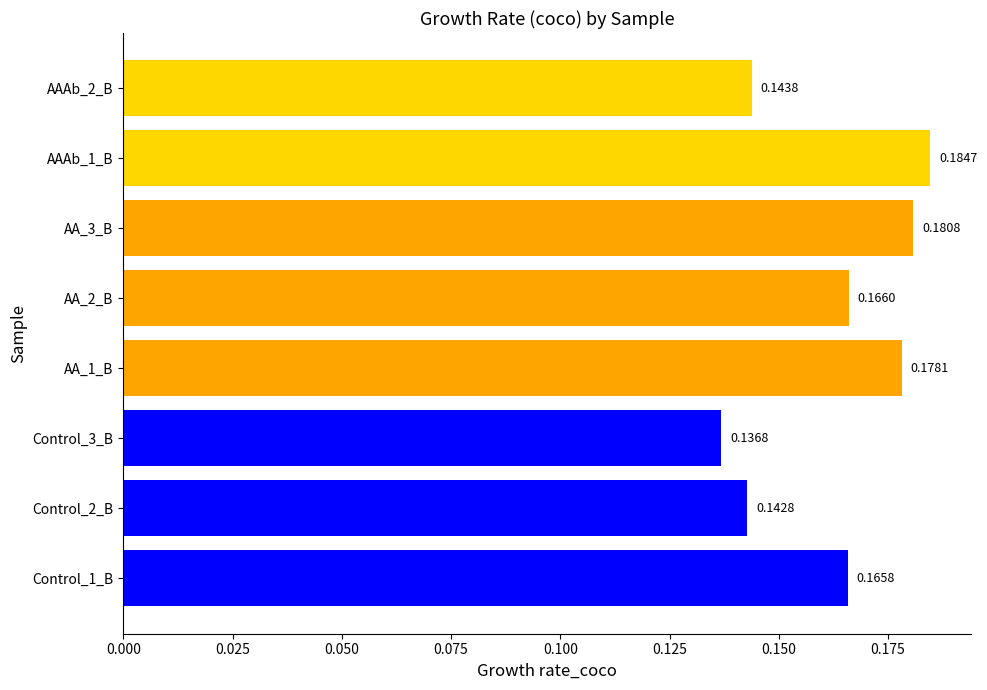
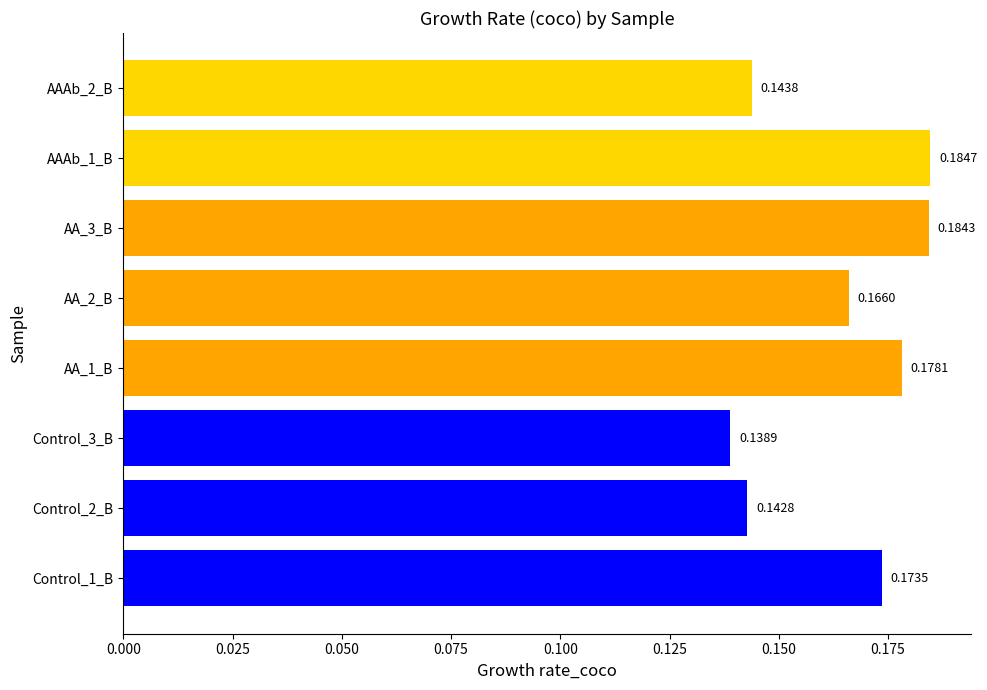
AA_3_B: 0.1808 -> 0.1843
Control_3_B: 0.1368 -> 0.1389
Control_1_B: 0.1658 -> 0.1735
